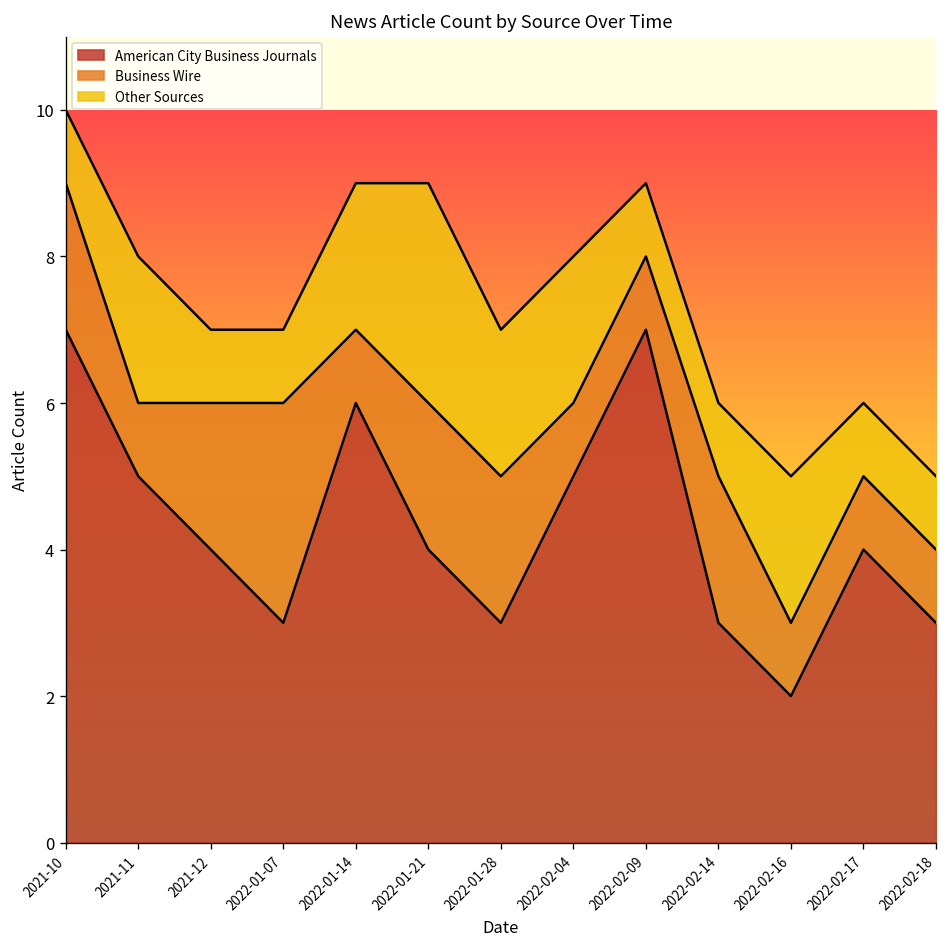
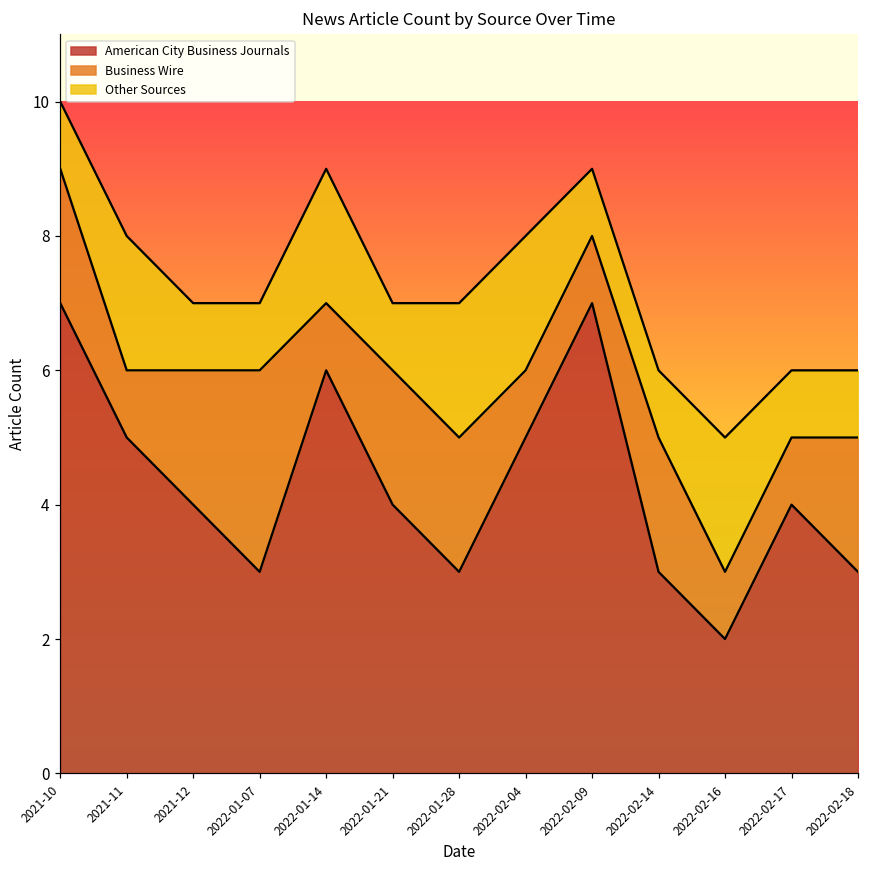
Other Sources, 2022-01-21: 3 -> 1
Business Wire, 2022-02-18: 1 -> 2
